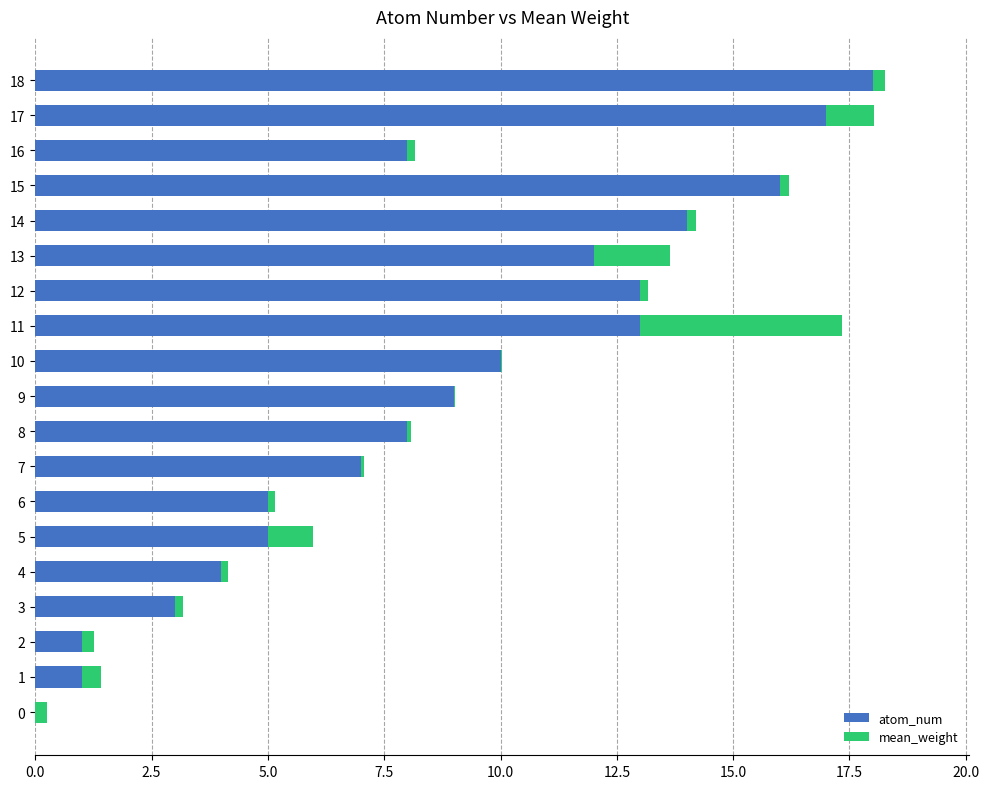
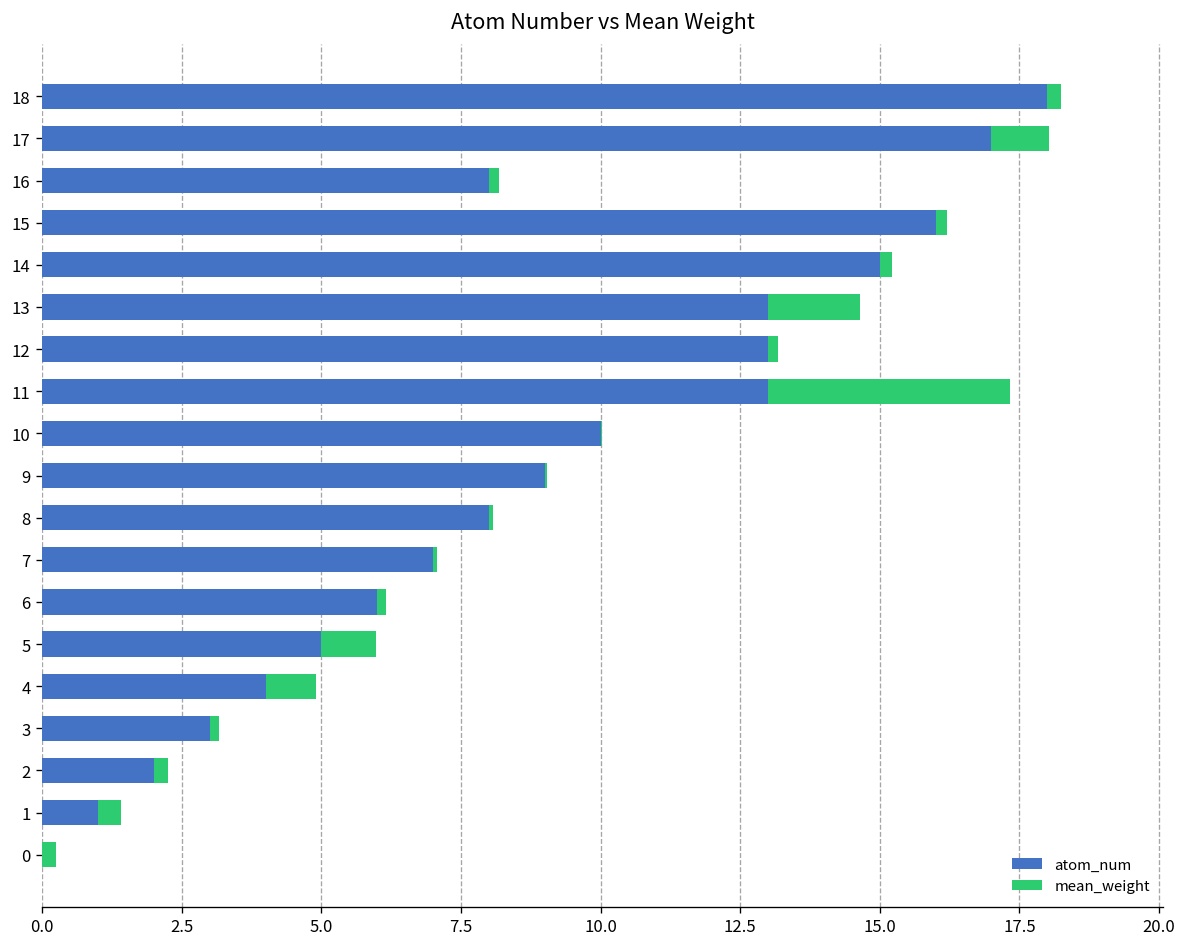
atom_num, 14: 14 -> 15
atom_num, 13: 12 -> 13
atom_num, 6: 5 -> 6
mean_weight, 4: 0.1 -> 0.9
atom_num, 2: 1 -> 2
